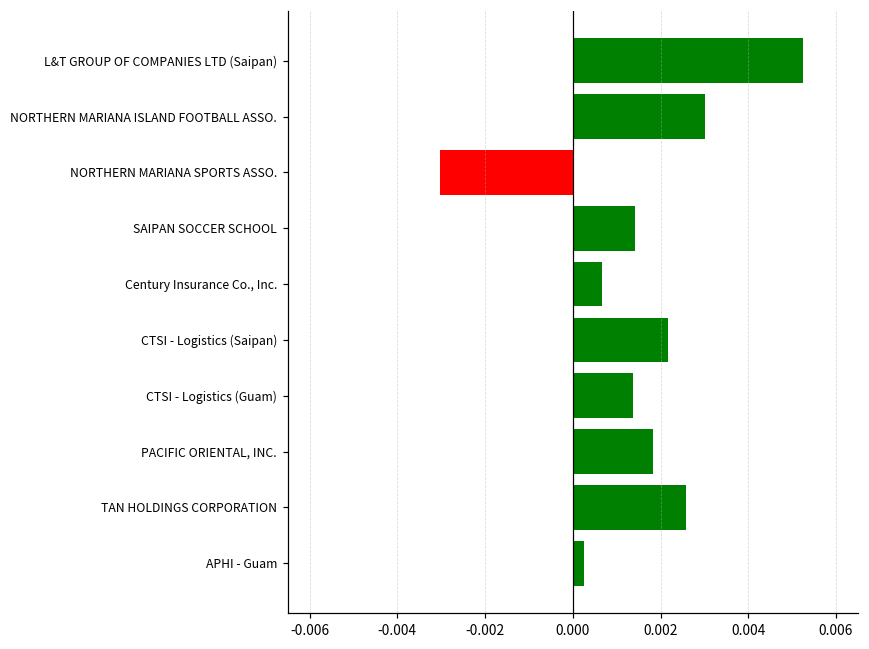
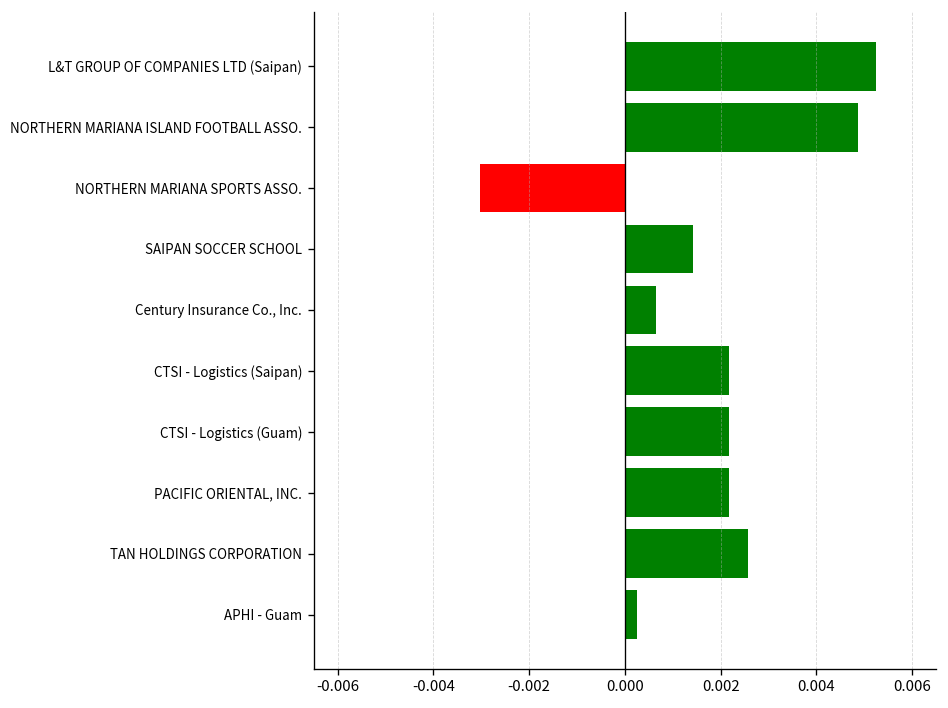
NORTHERN MARIANA ISLAND FOOTBALL ASSO.: 0.0030 -> 0.0049
CTSI - Logistics (Guam): 0.0014 -> 0.0022
PACIFIC ORIENTAL, INC.: 0.0018 -> 0.0022
